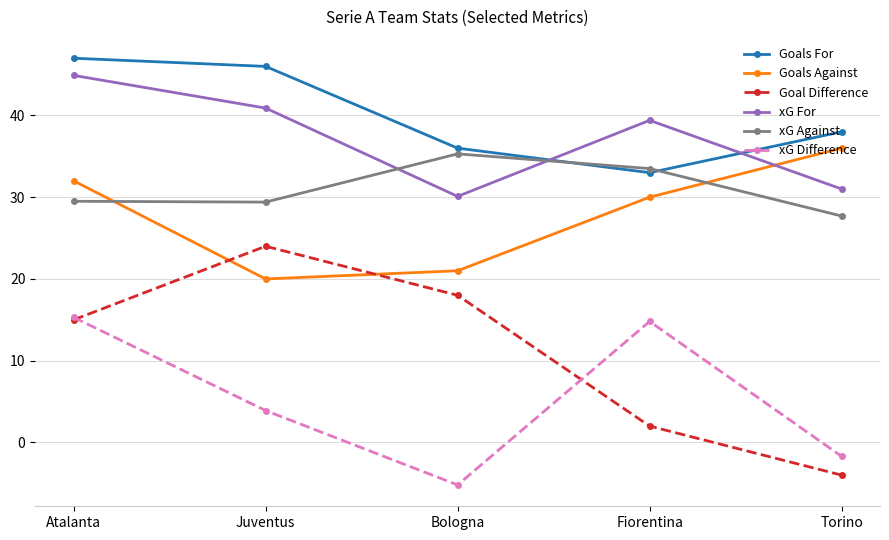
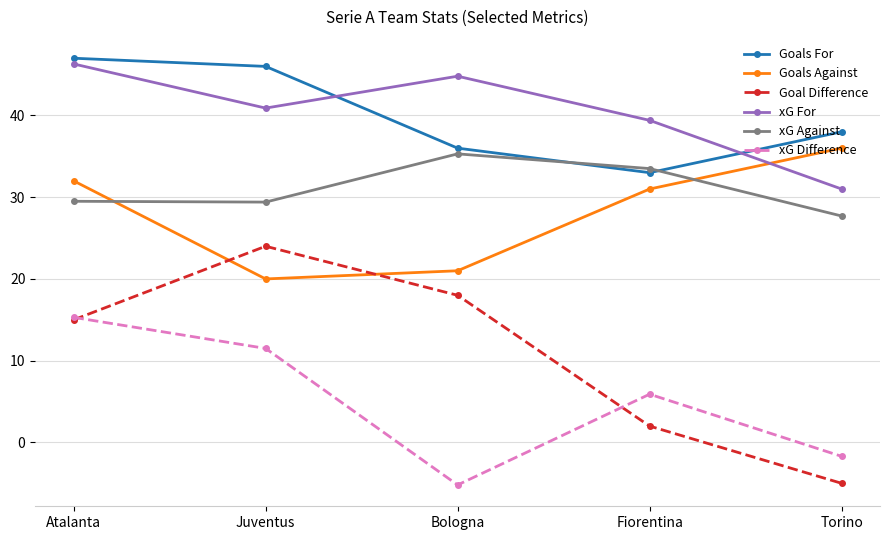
xG For, Atalanta: 45 -> 46
xG Difference, Juventus: 4 -> 12
xG For, Bologna: 30 -> 45
Goals Against, Fiorentina: 30 -> 31
xG Difference, Fiorentina: 15 -> 6
Goal Difference, Torino: -4 -> -5
